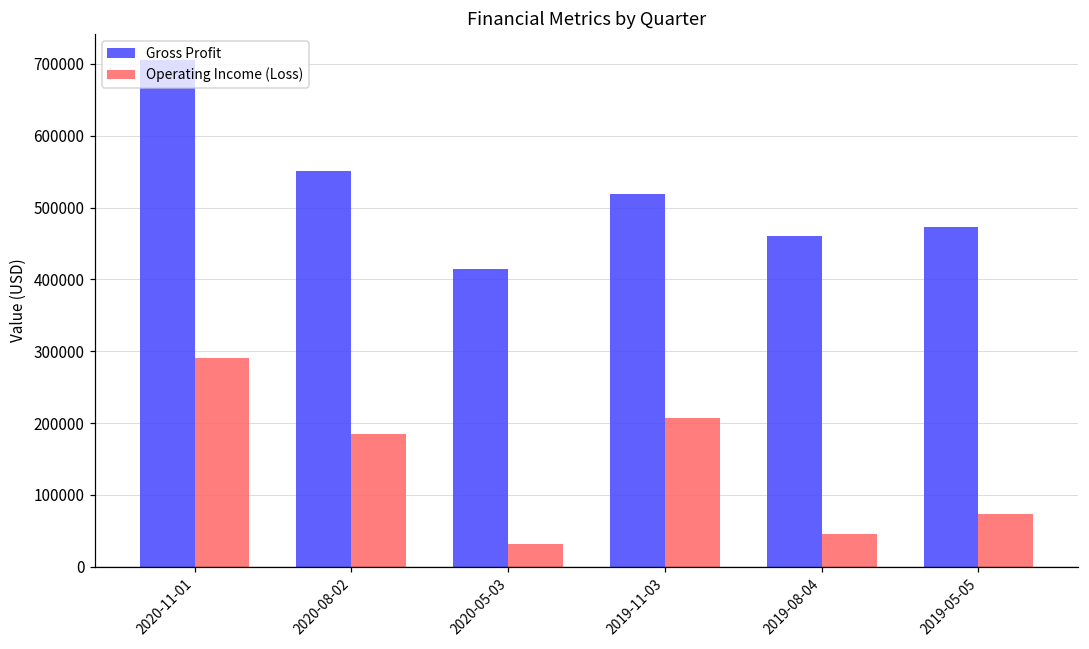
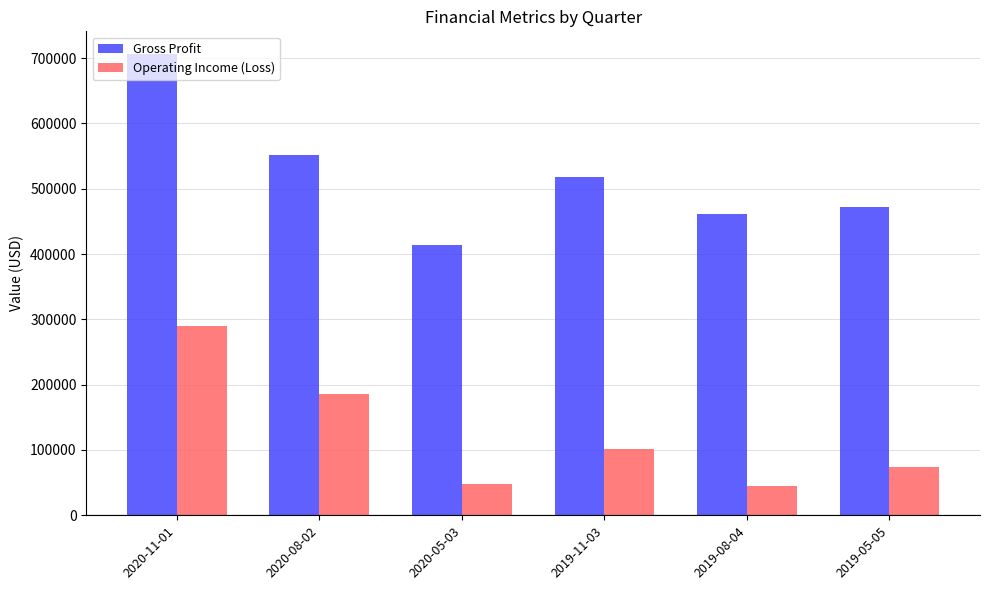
Operating Income (Loss), 2020-05-03: 30000 -> 50000
Operating Income (Loss), 2019-11-03: 210000 -> 100000
